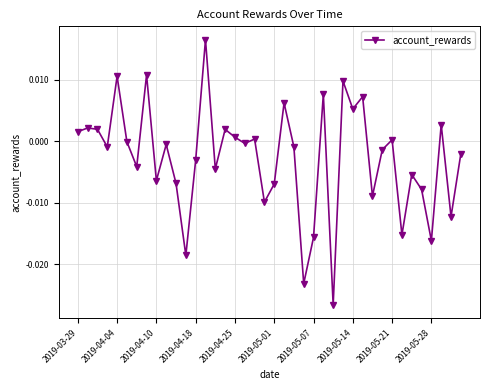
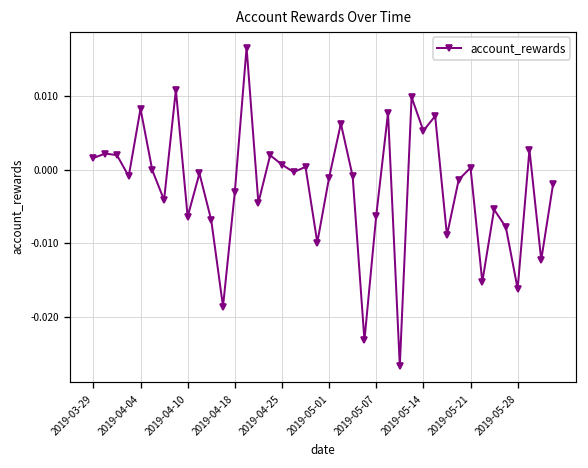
2019-04-04: 0.011 -> 0.008
2019-05-01: -0.007 -> -0.001
2019-05-07: -0.016 -> -0.006
